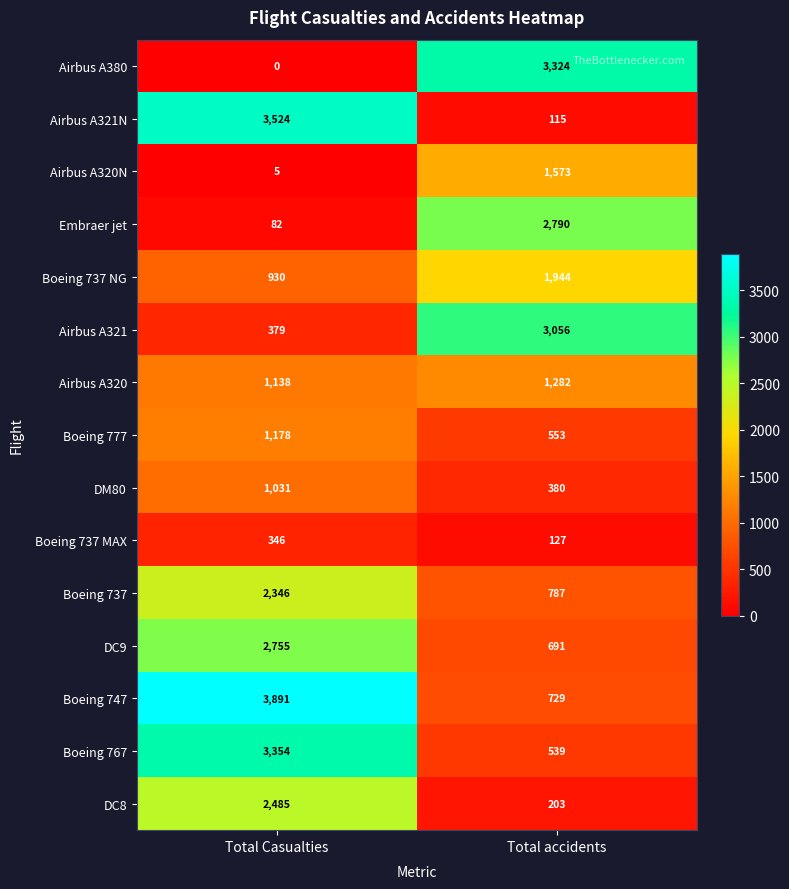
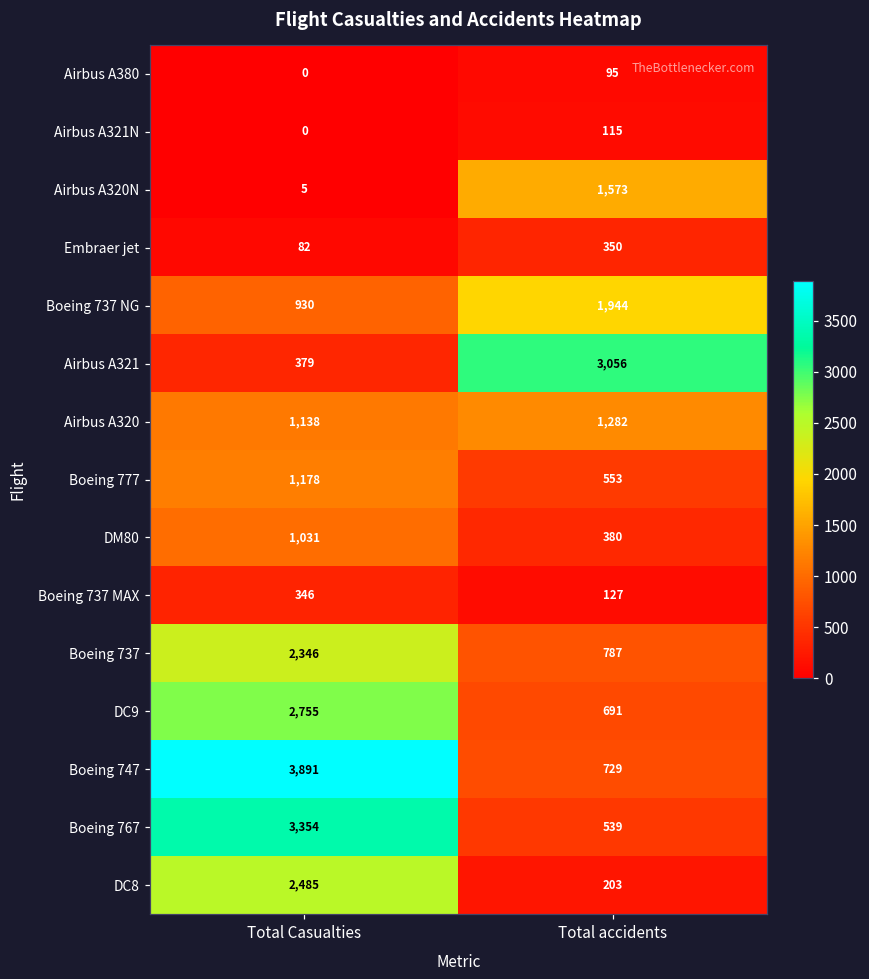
Airbus A380, Total accidents: 3,324 -> 95
Airbus A321N, Total Casualties: 3,524 -> 0
Embraer jet, Total accidents: 2,790 -> 350
